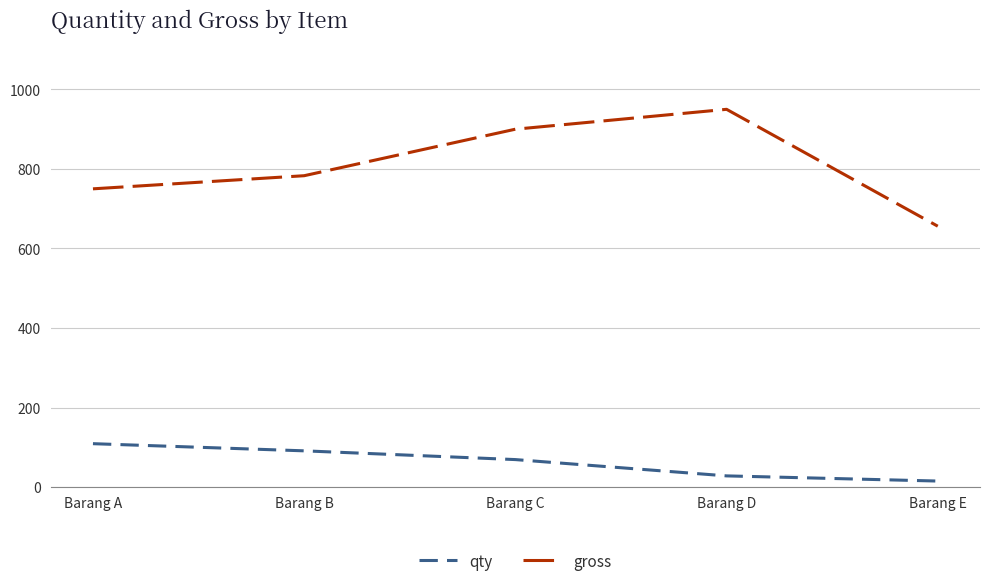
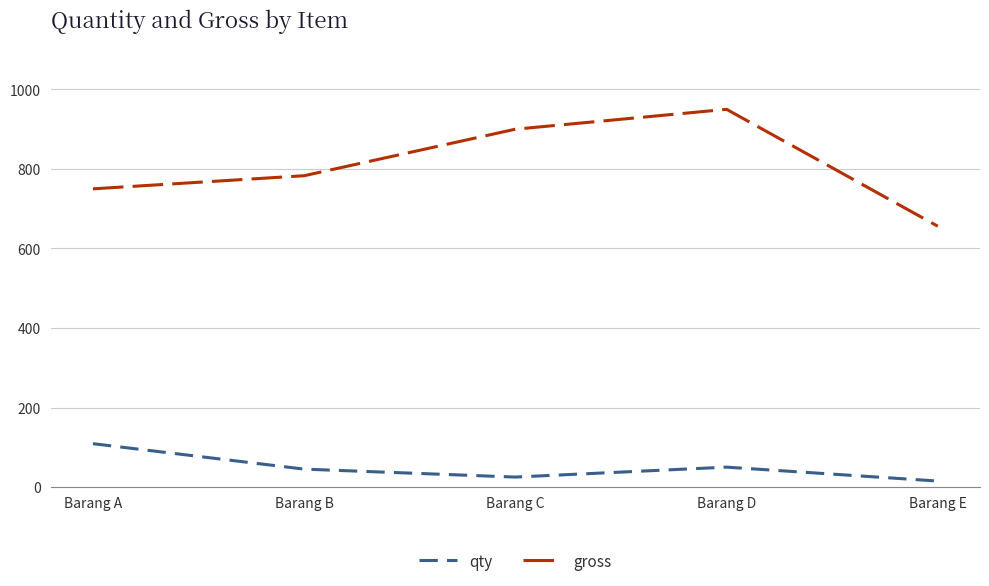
qty, Barang B: 90 -> 50
qty, Barang C: 70 -> 30
qty, Barang D: 30 -> 50
